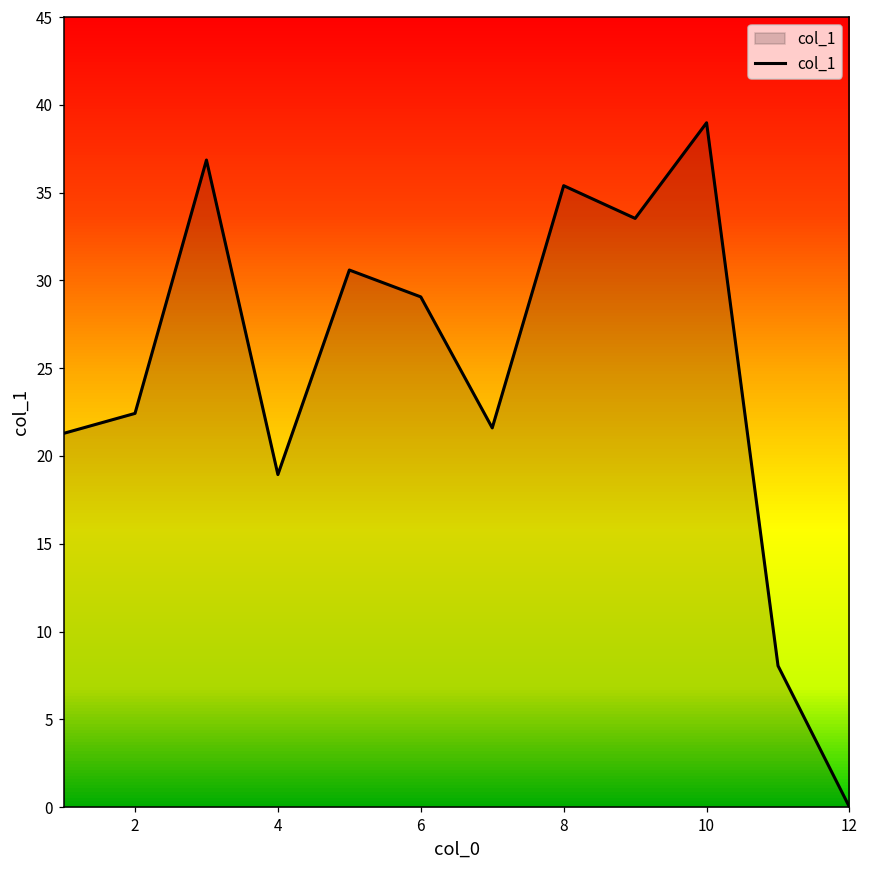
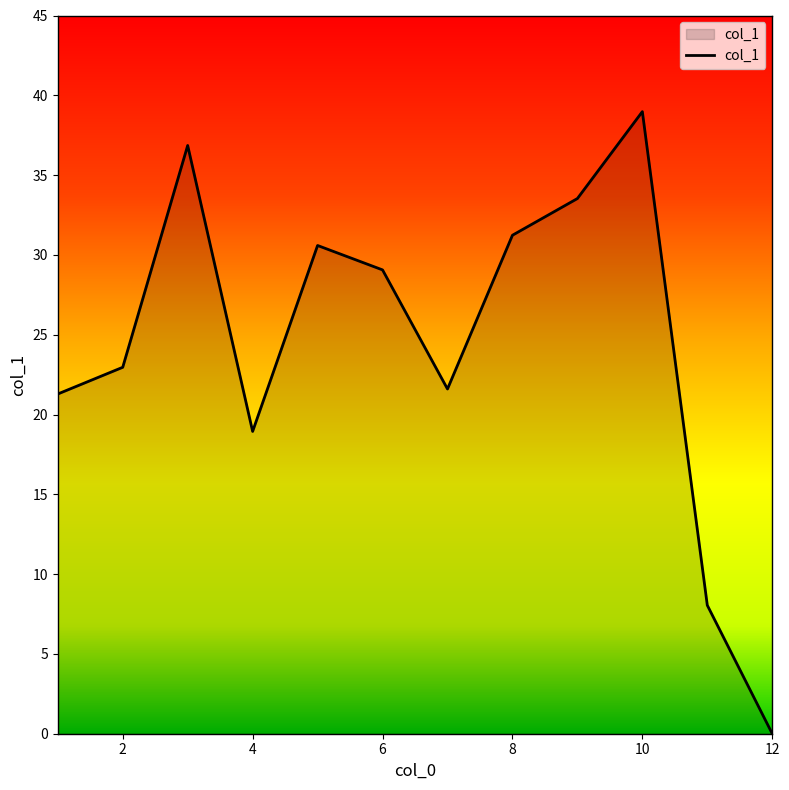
2: 22.4 -> 23.0
8: 35.4 -> 31.2
